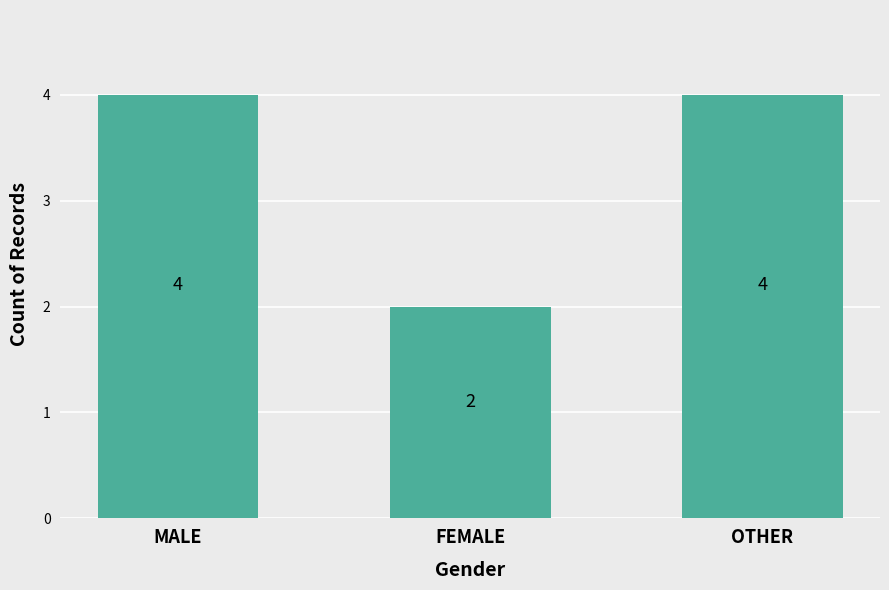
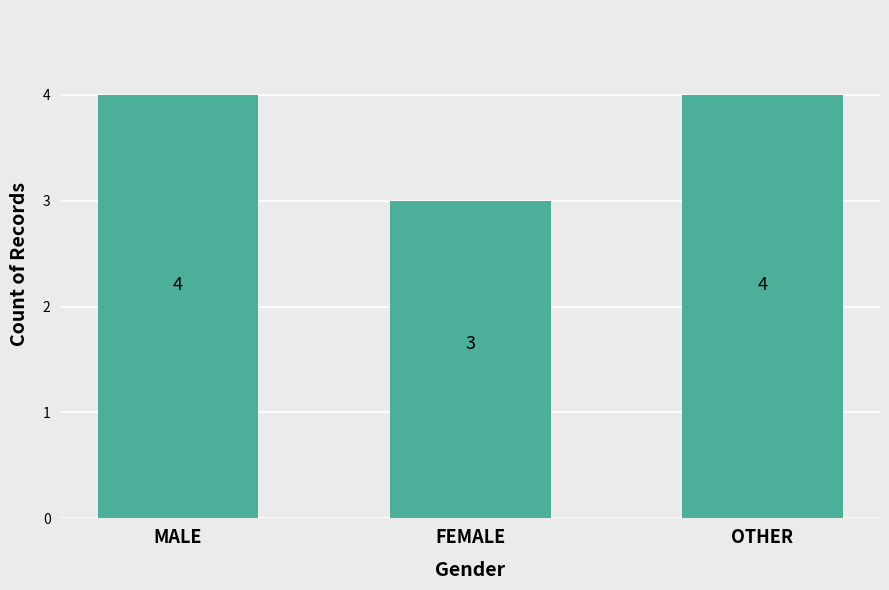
FEMALE: 2 -> 3
